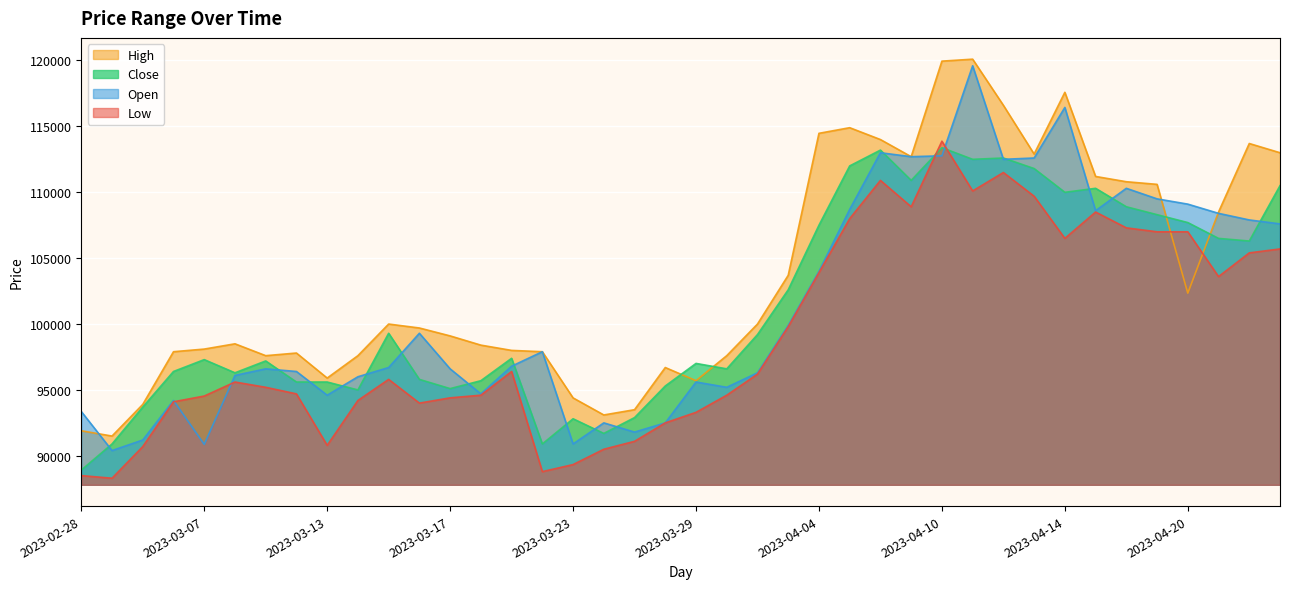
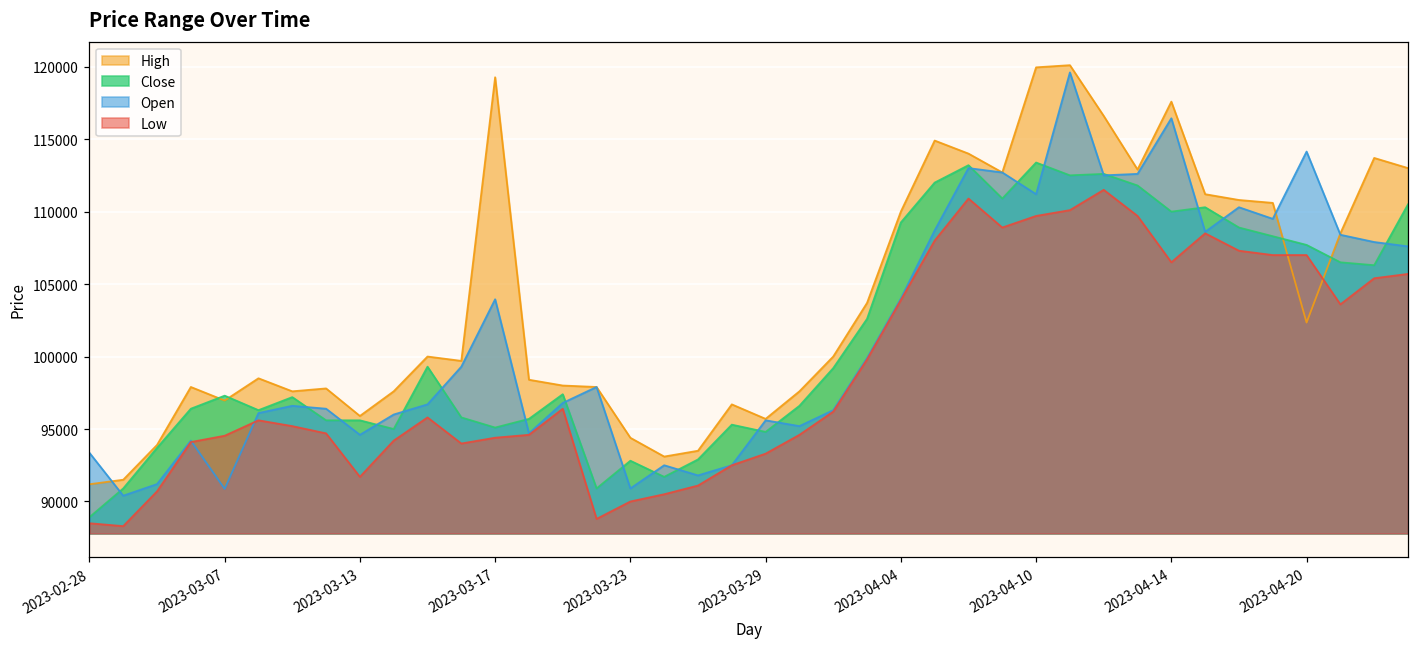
High, 2023-02-28: 91900 -> 91200
High, 2023-03-07: 98100 -> 97000
Low, 2023-03-13: 90800 -> 91700
High, 2023-03-17: 99100 -> 119300
Open, 2023-03-17: 96600 -> 104000
Low, 2023-03-23: 89300 -> 90000
Close, 2023-03-29: 97000 -> 94800
High, 2023-04-04: 114500 -> 110000
Close, 2023-04-04: 107500 -> 109300
Open, 2023-04-10: 112800 -> 111200
Low, 2023-04-10: 113900 -> 109700
Open, 2023-04-20: 109100 -> 114100
